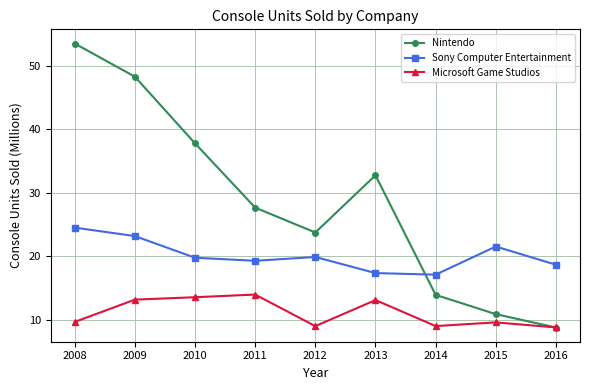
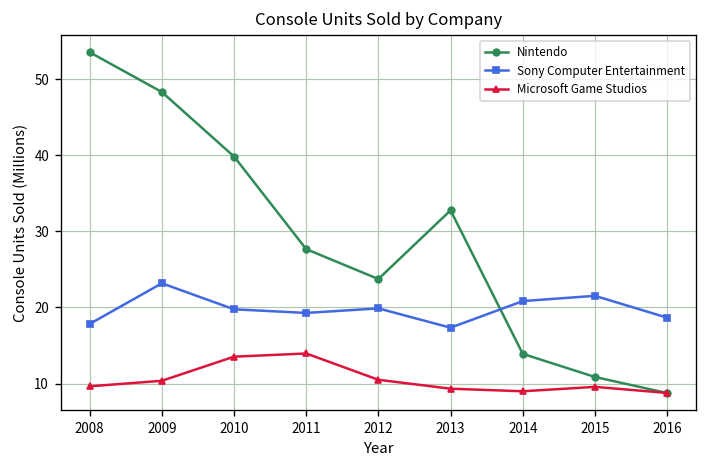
Sony Computer Entertainment, 2008: 25 -> 18
Microsoft Game Studios, 2009: 13 -> 10
Nintendo, 2010: 38 -> 40
Microsoft Game Studios, 2012: 9 -> 10
Microsoft Game Studios, 2013: 13 -> 9
Sony Computer Entertainment, 2014: 17 -> 21
